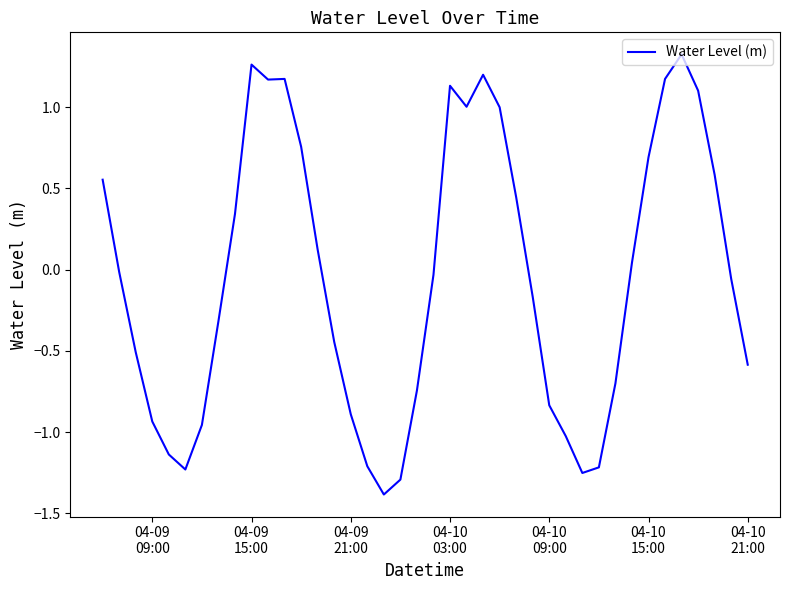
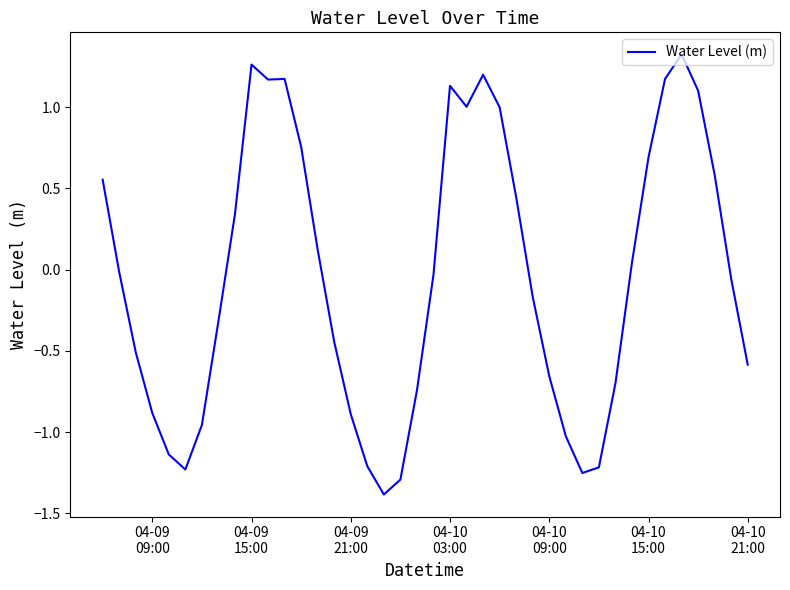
04-09 09:00: -0.93 -> -0.88
04-10 09:00: -0.83 -> -0.66
